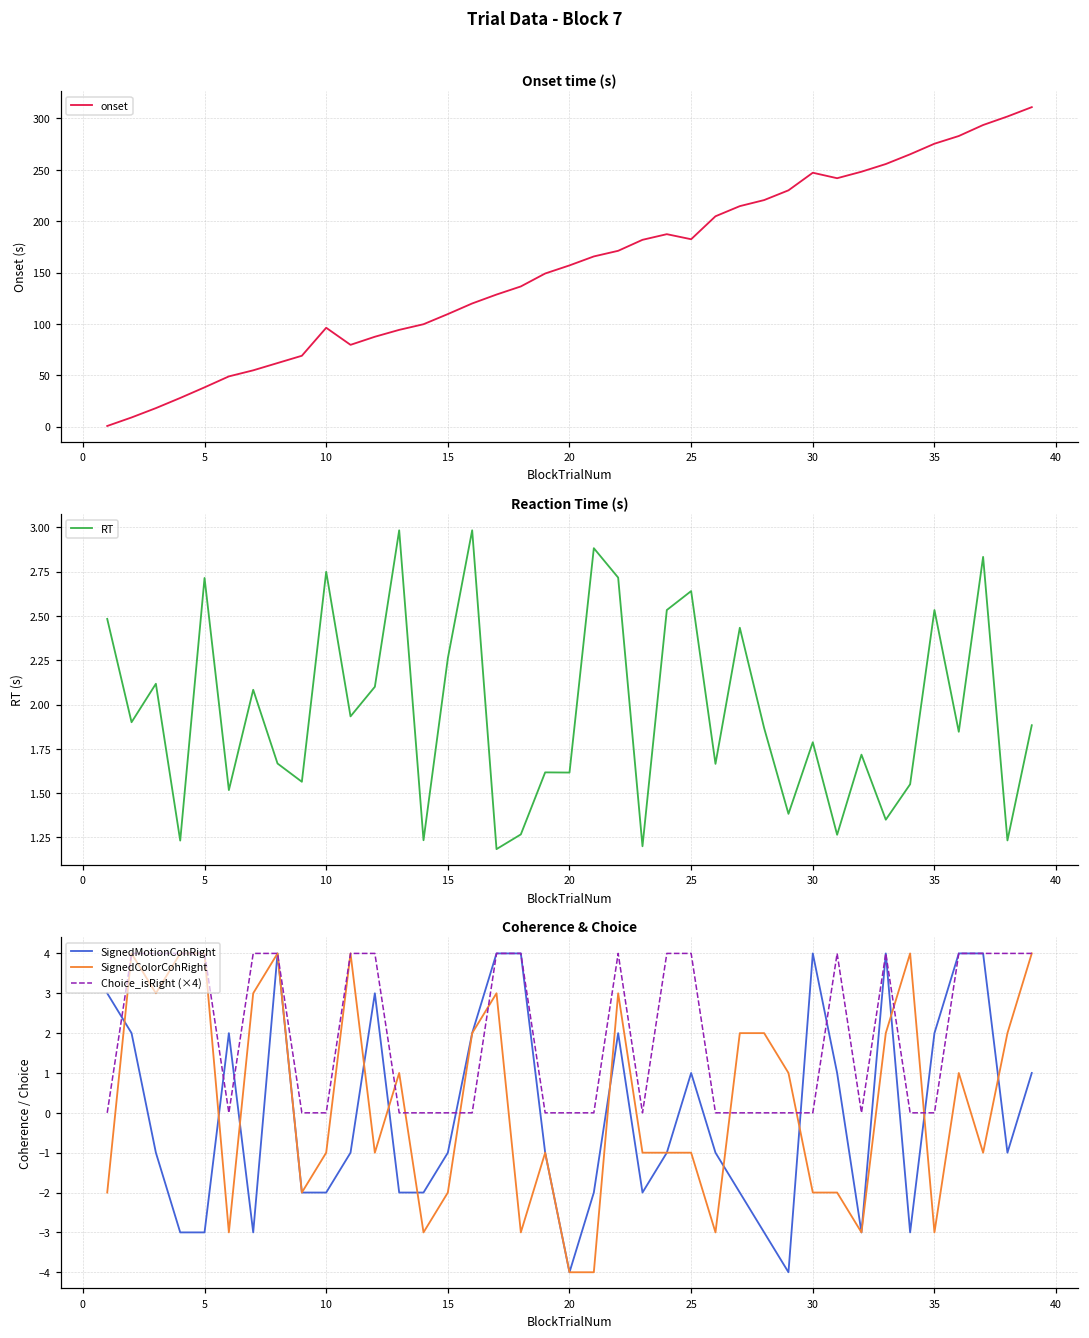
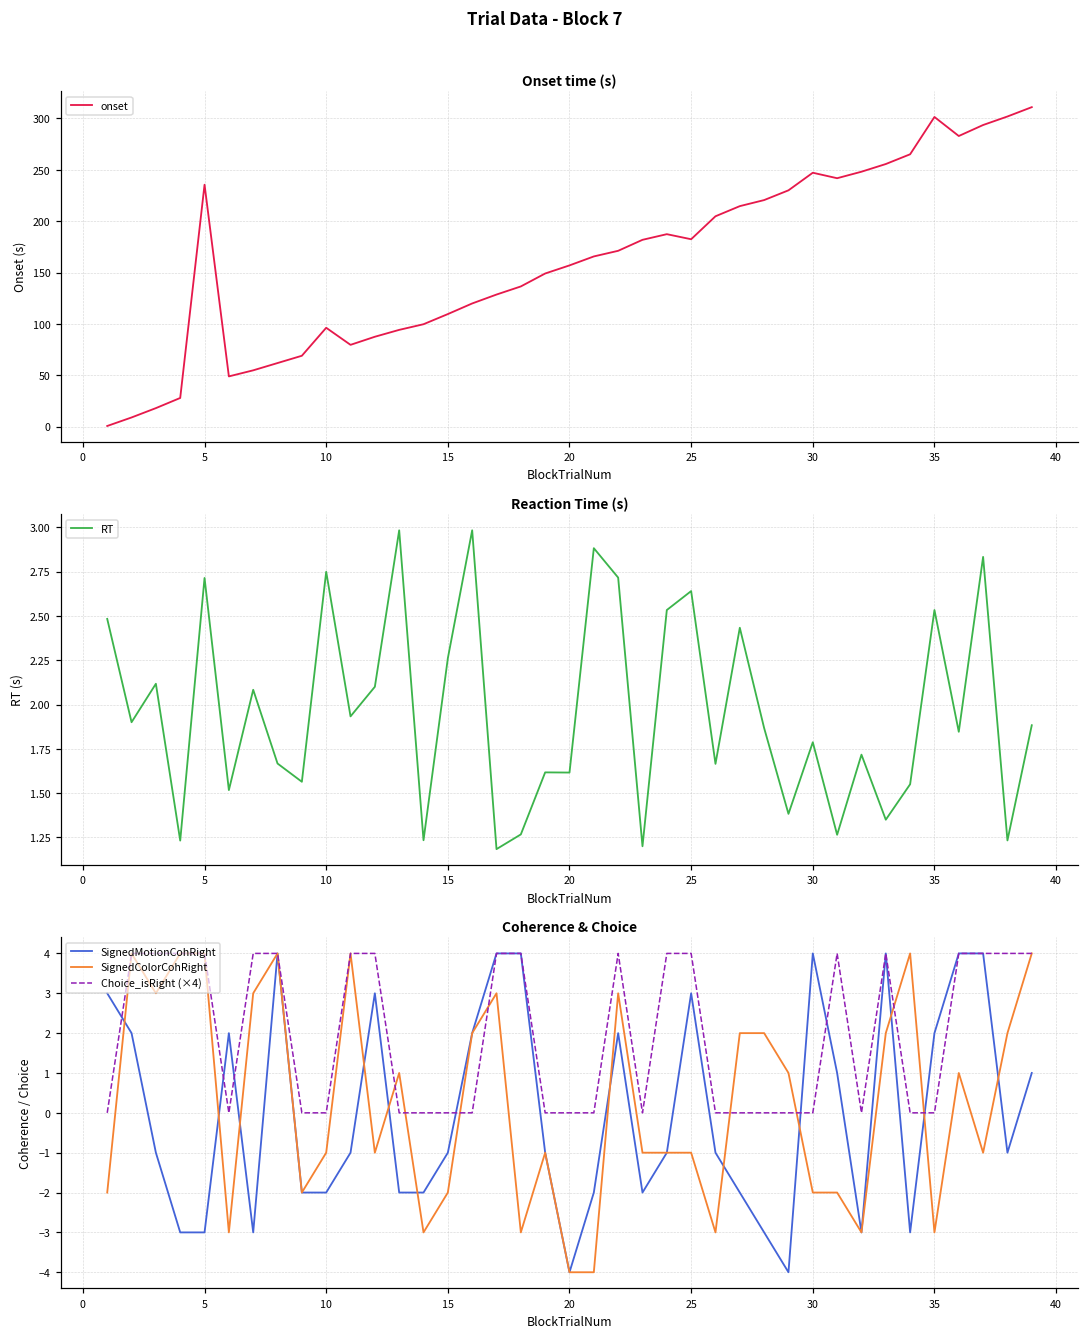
Onset time (s), 5: 40 -> 240
Onset time (s), 35: 280 -> 300
Coherence & Choice, SignedMotionCohRight, 25: 1 -> 3
